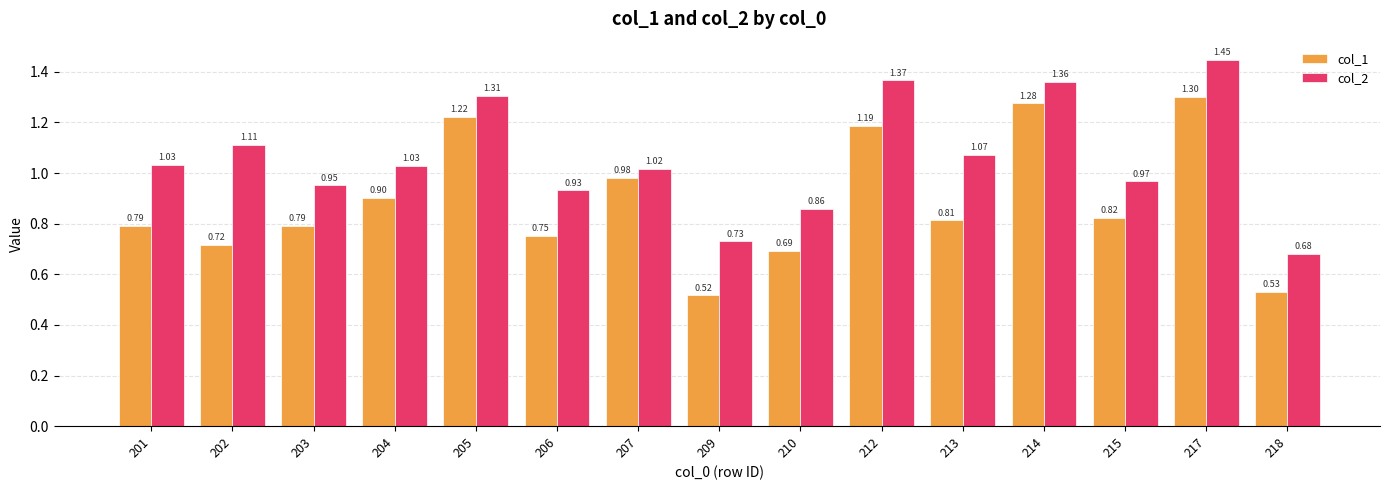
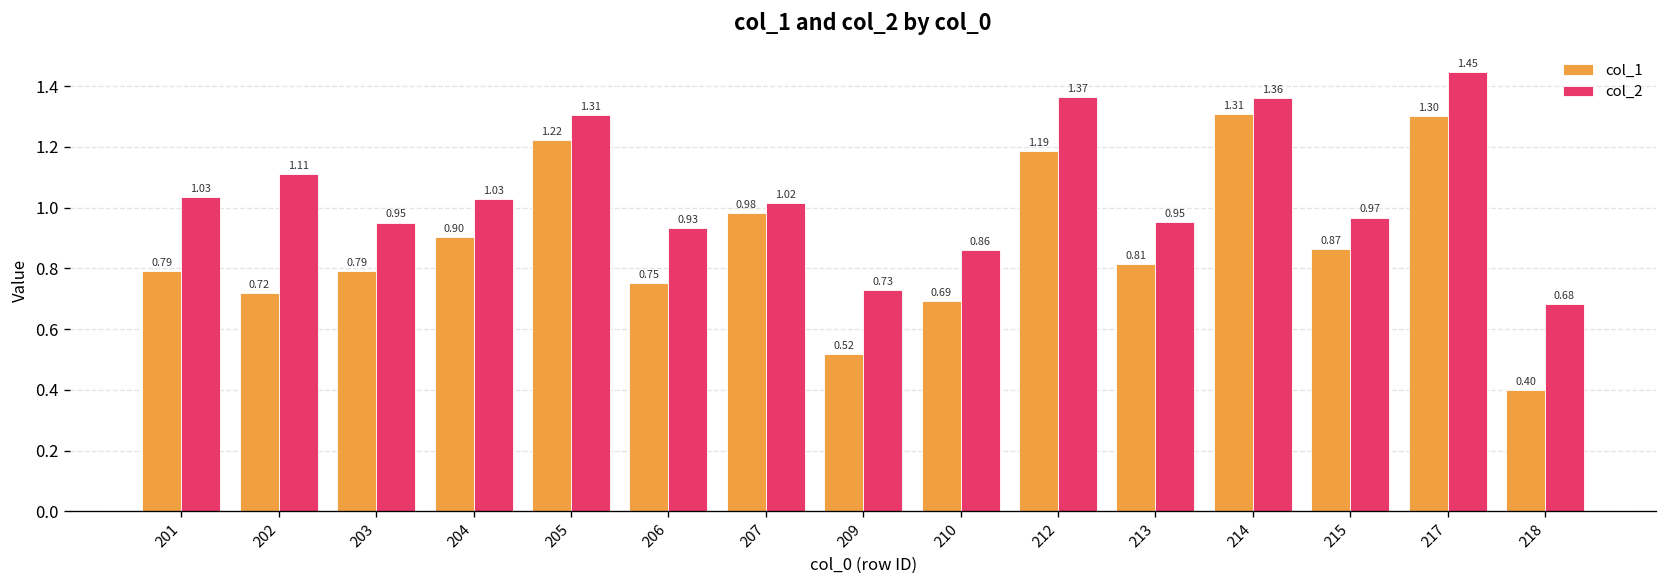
col_2, 213: 1.07 -> 0.95
col_1, 214: 1.28 -> 1.31
col_1, 215: 0.82 -> 0.87
col_1, 218: 0.53 -> 0.40
